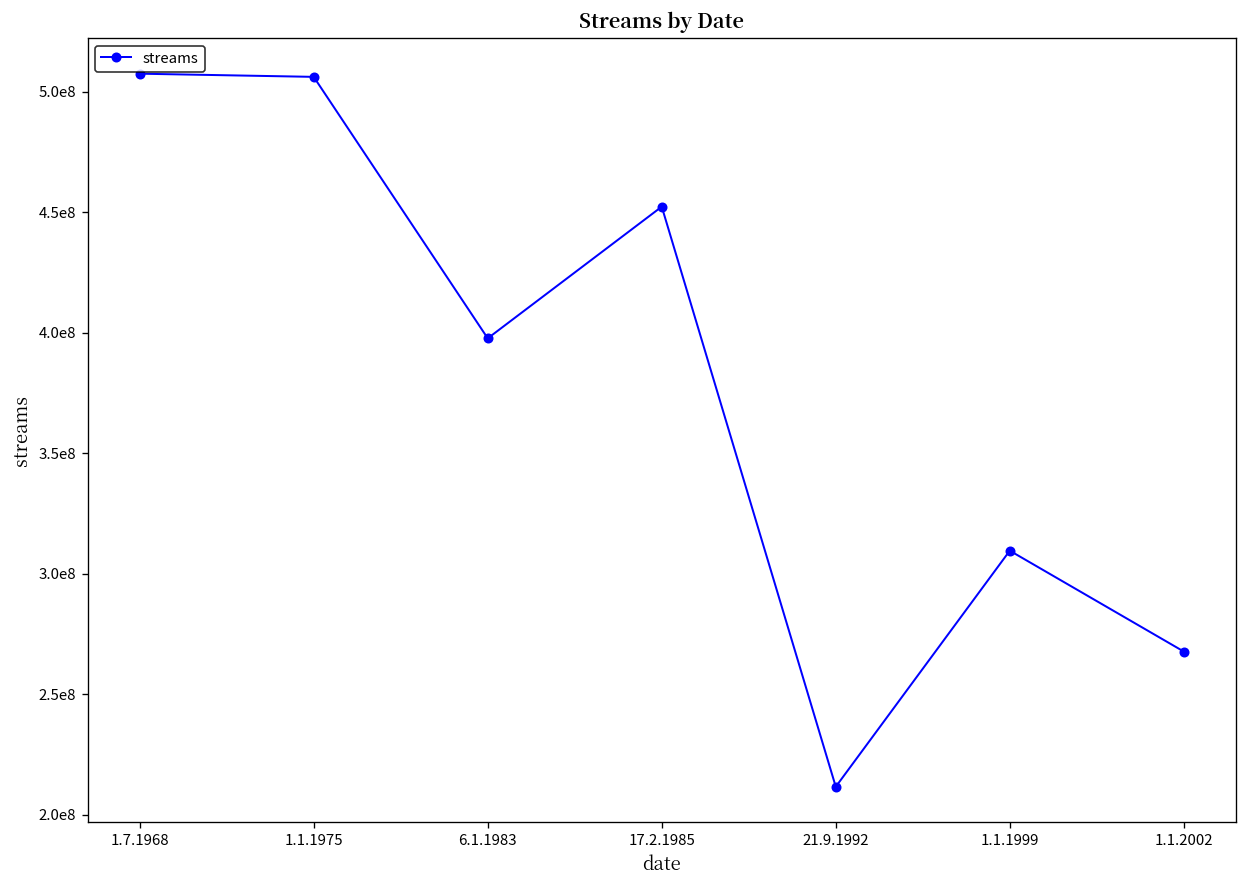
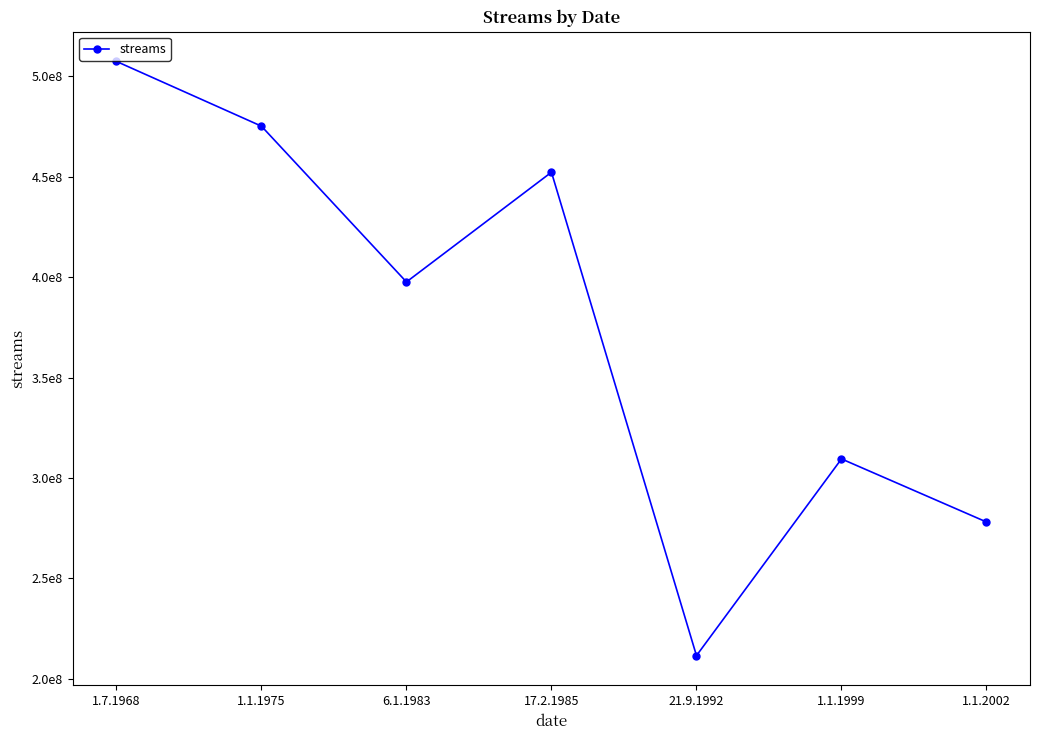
1.1.1975: 506000000 -> 475000000
1.1.2002: 268000000 -> 278000000
